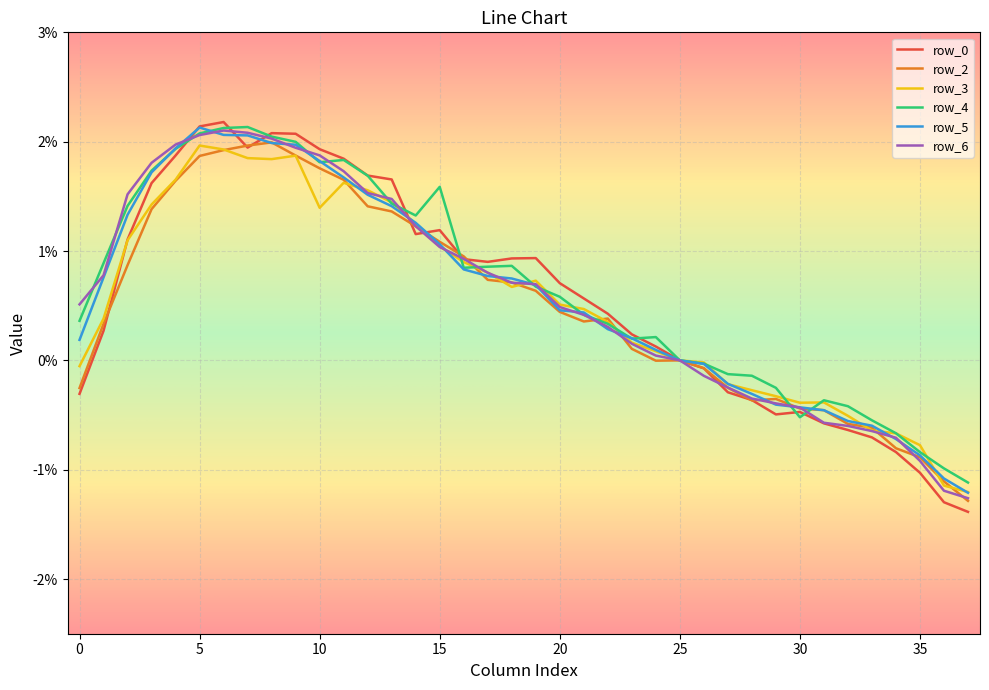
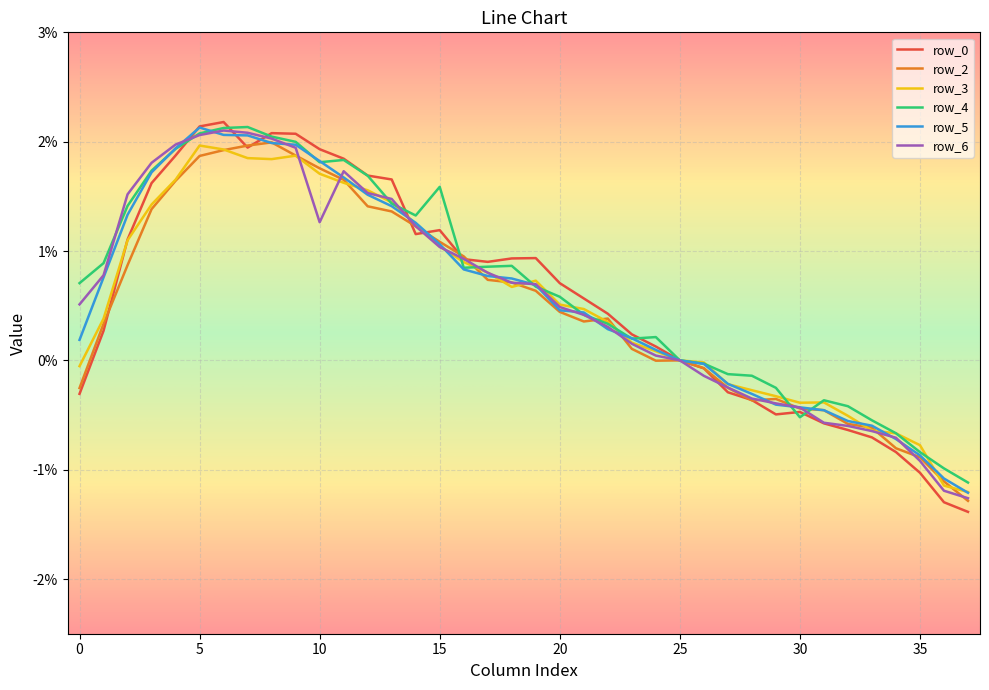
row_4, 0: 0.36% -> 0.71%
row_3, 10: 1.40% -> 1.71%
row_6, 10: 1.87% -> 1.26%
